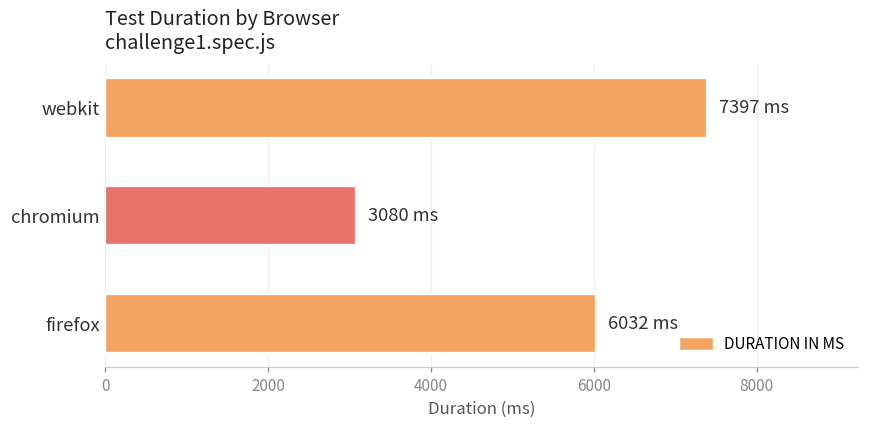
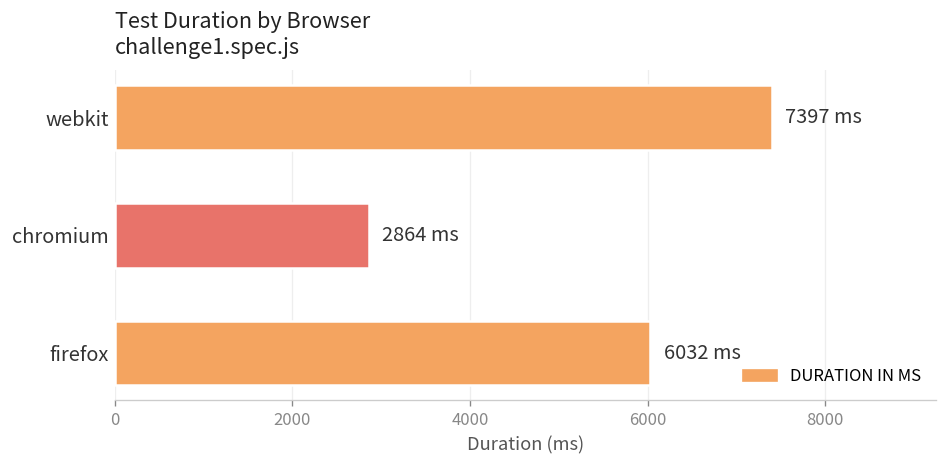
chromium: 3080 -> 2864
